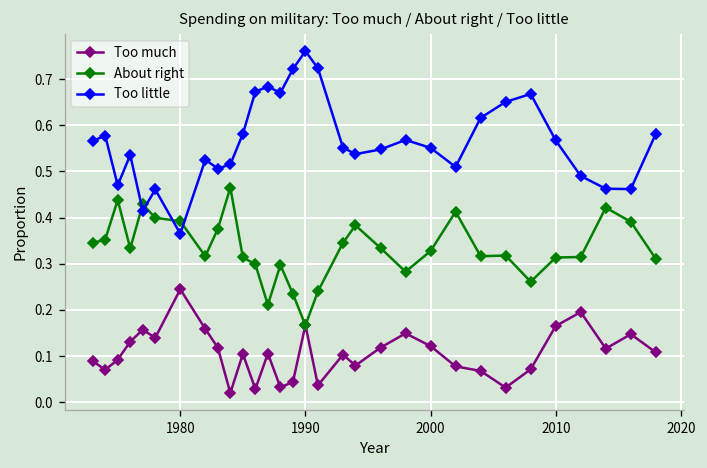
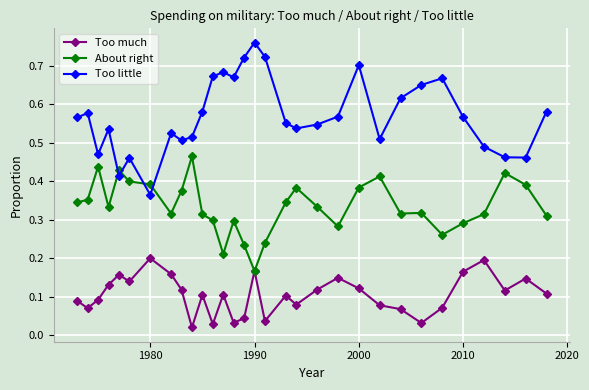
Too much, 1980: 0.24 -> 0.20
About right, 2000: 0.33 -> 0.38
Too little, 2000: 0.55 -> 0.70
About right, 2010: 0.31 -> 0.29
